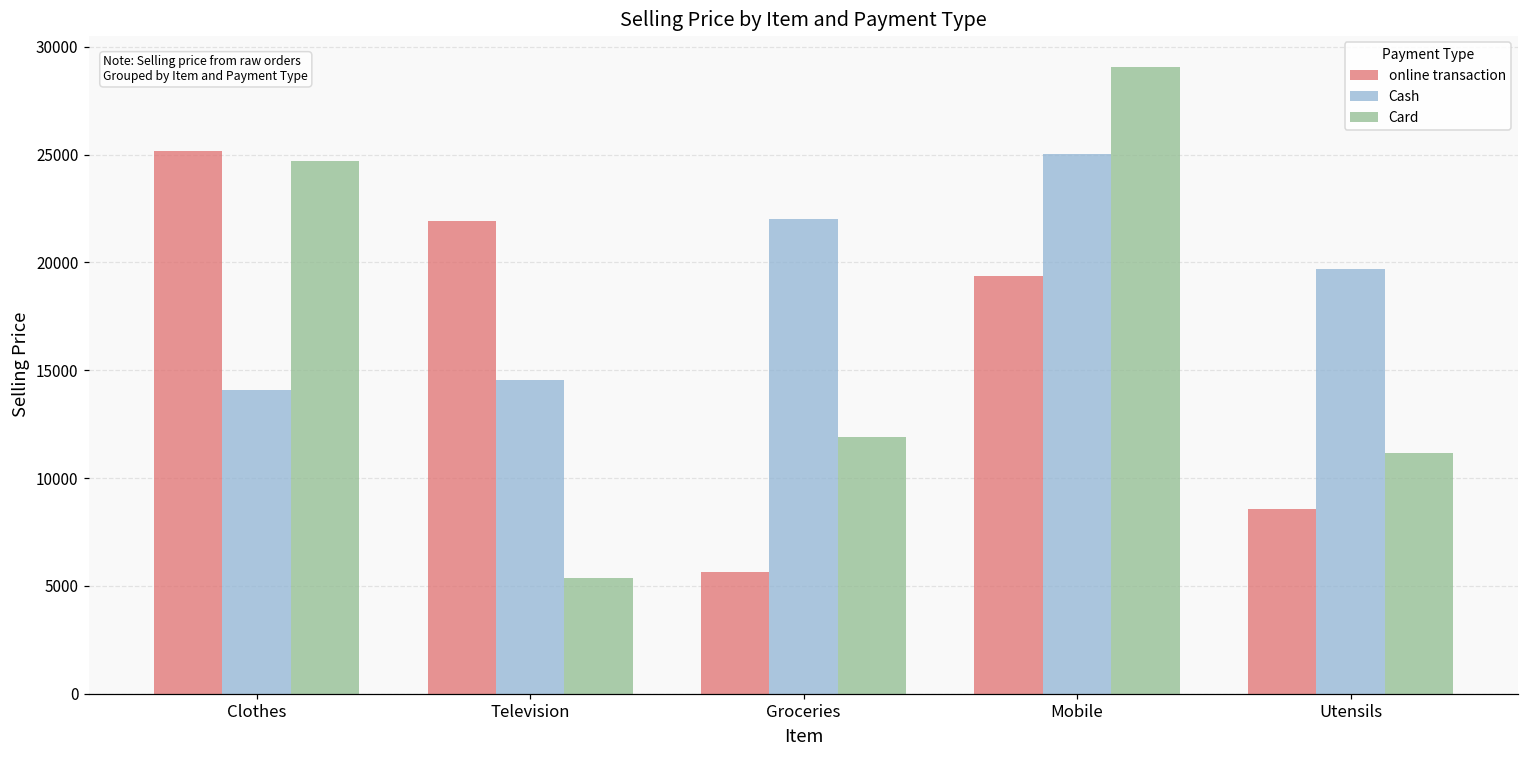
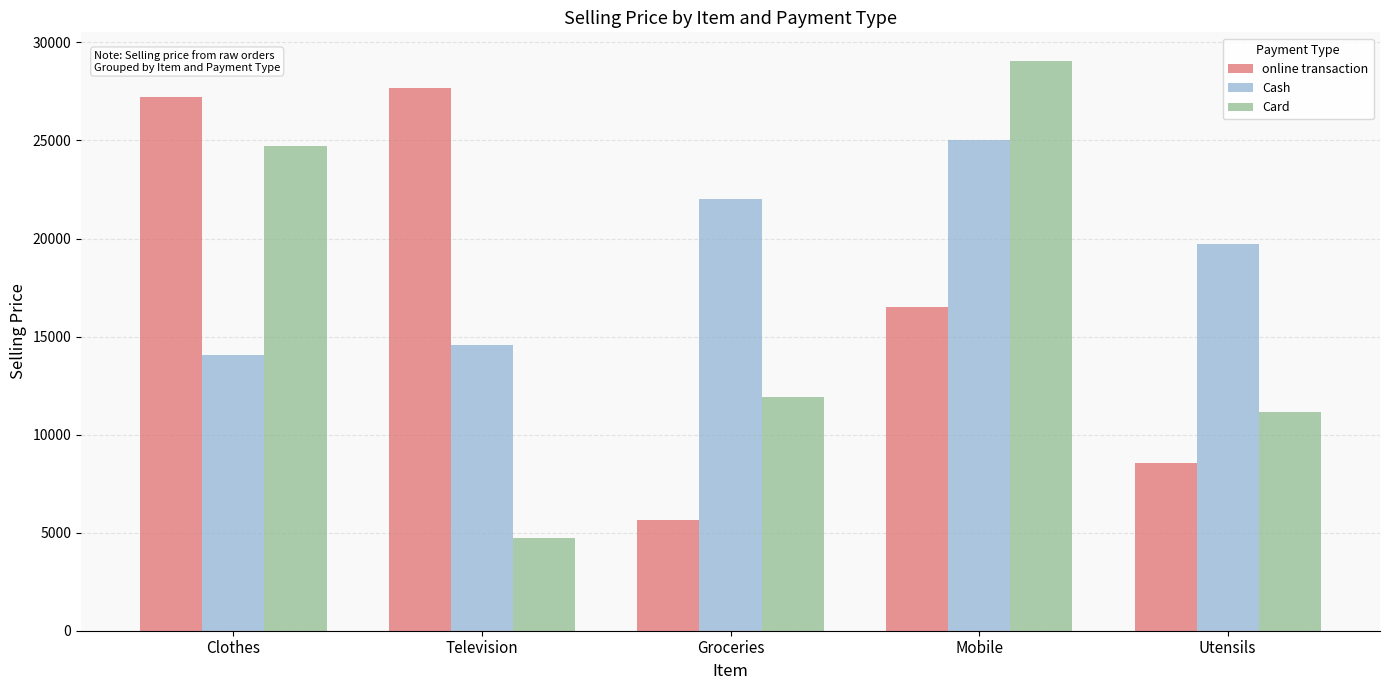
online transaction, Clothes: 25200 -> 27200
online transaction, Television: 21900 -> 27700
Card, Television: 5400 -> 4700
online transaction, Mobile: 19400 -> 16500
